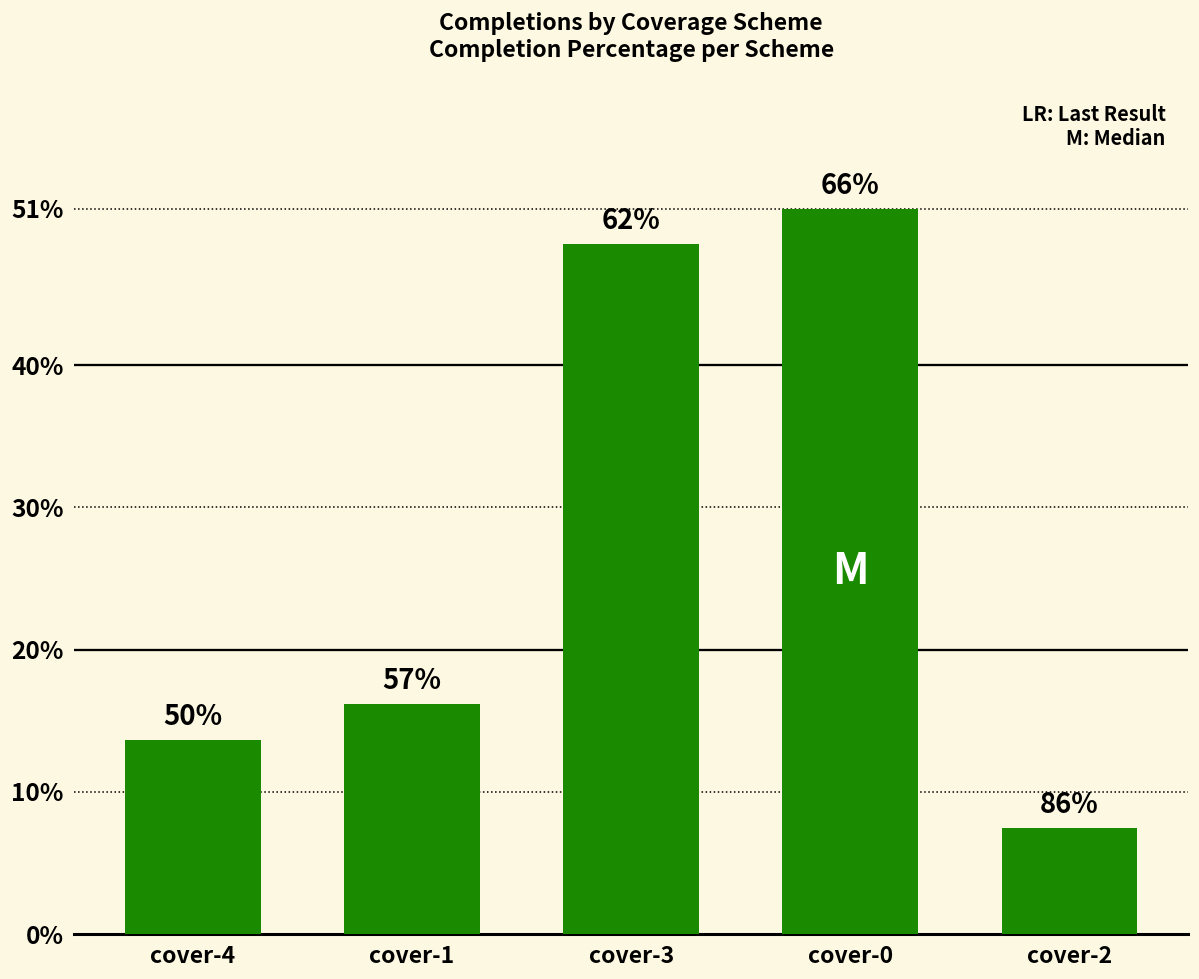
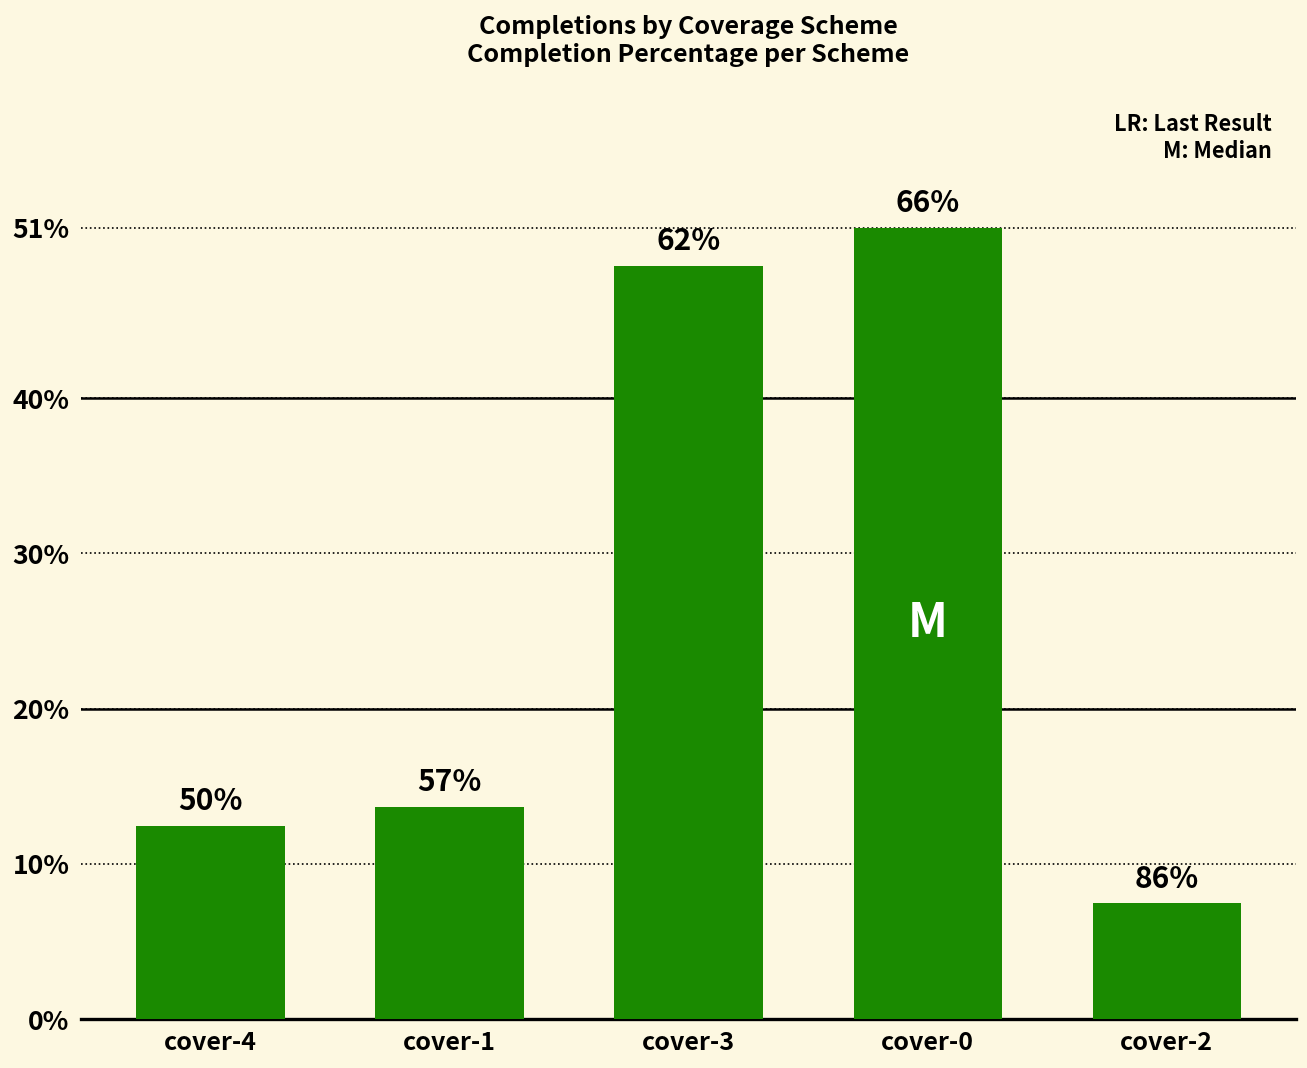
cover-4: 13.7% -> 12.4%
cover-1: 16.2% -> 13.7%
